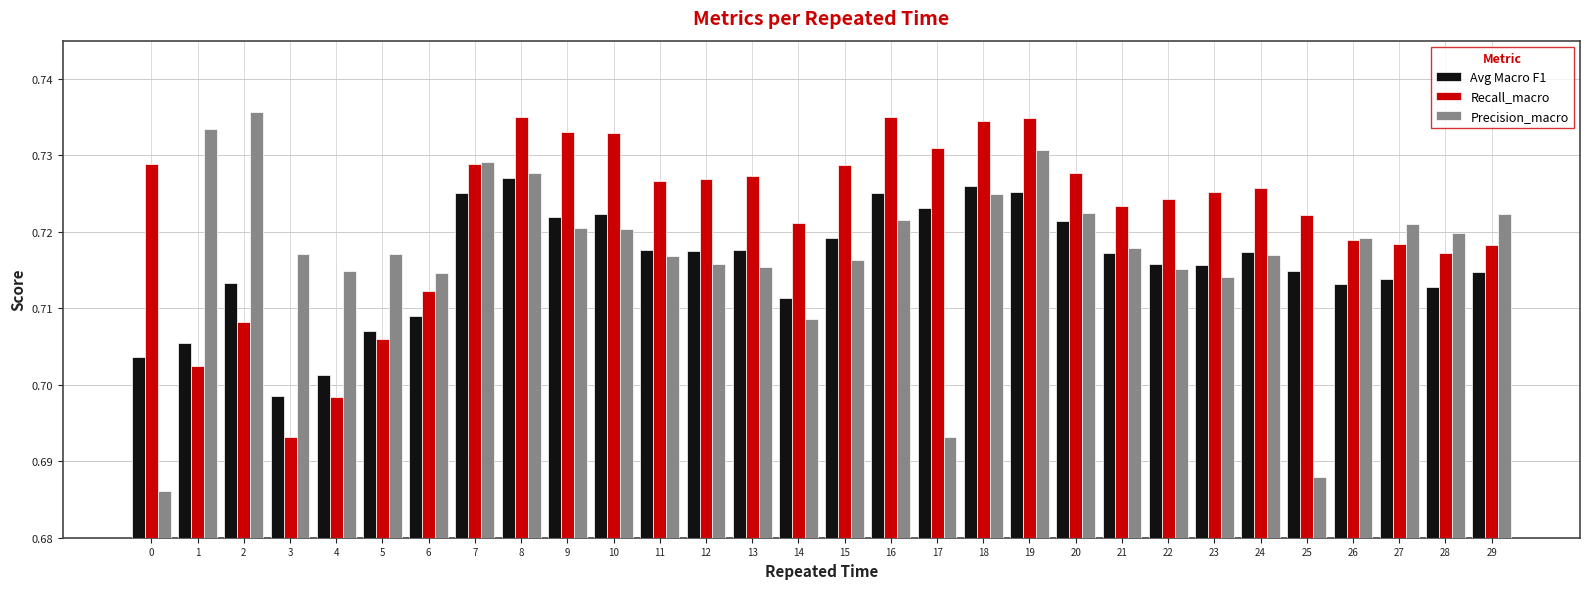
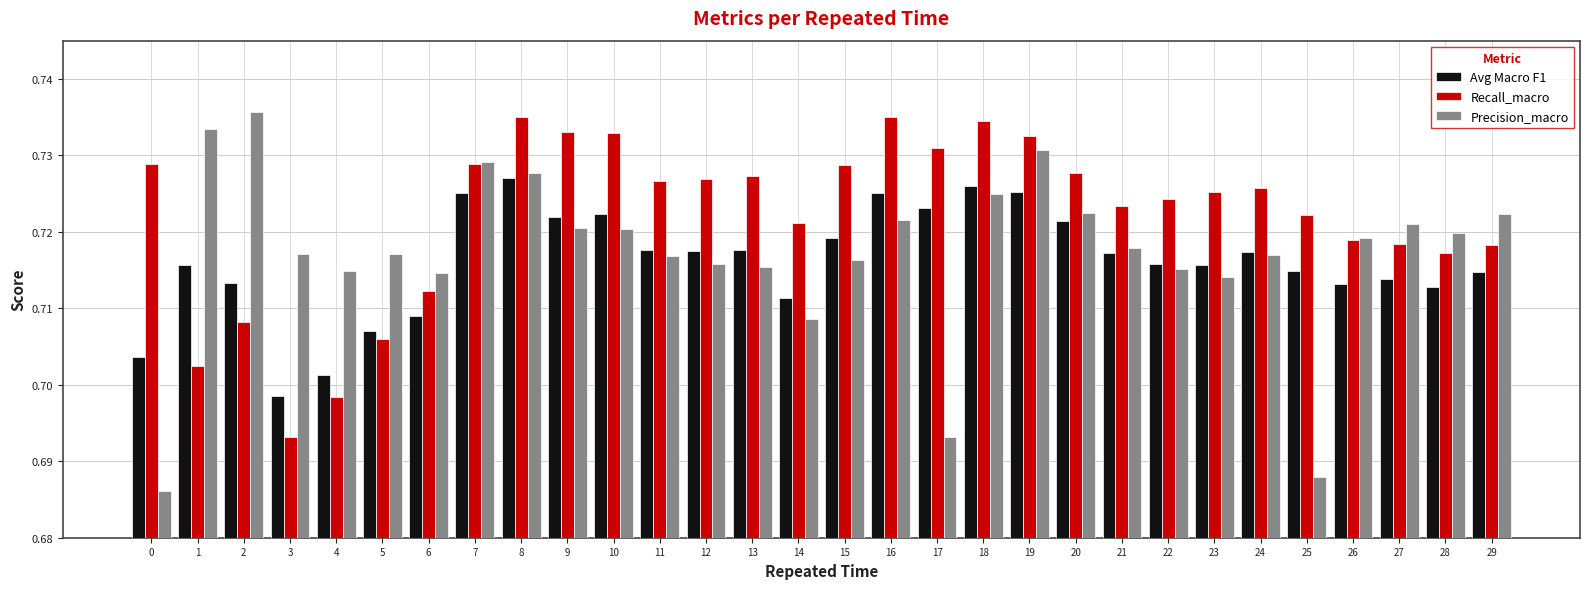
Avg Macro F1, 1: 0.706 -> 0.716
Recall_macro, 19: 0.735 -> 0.733
